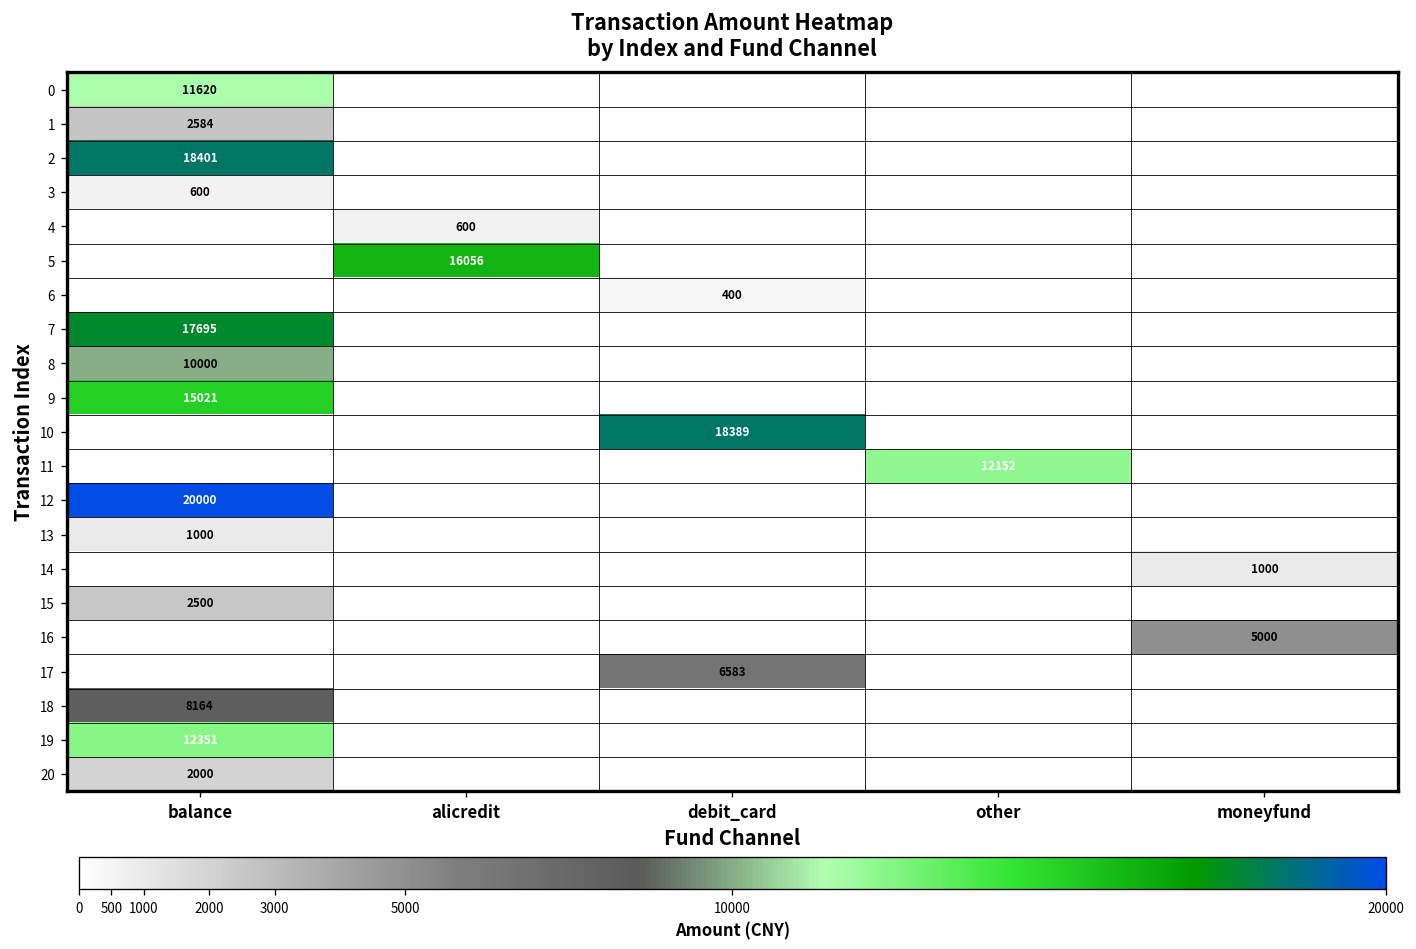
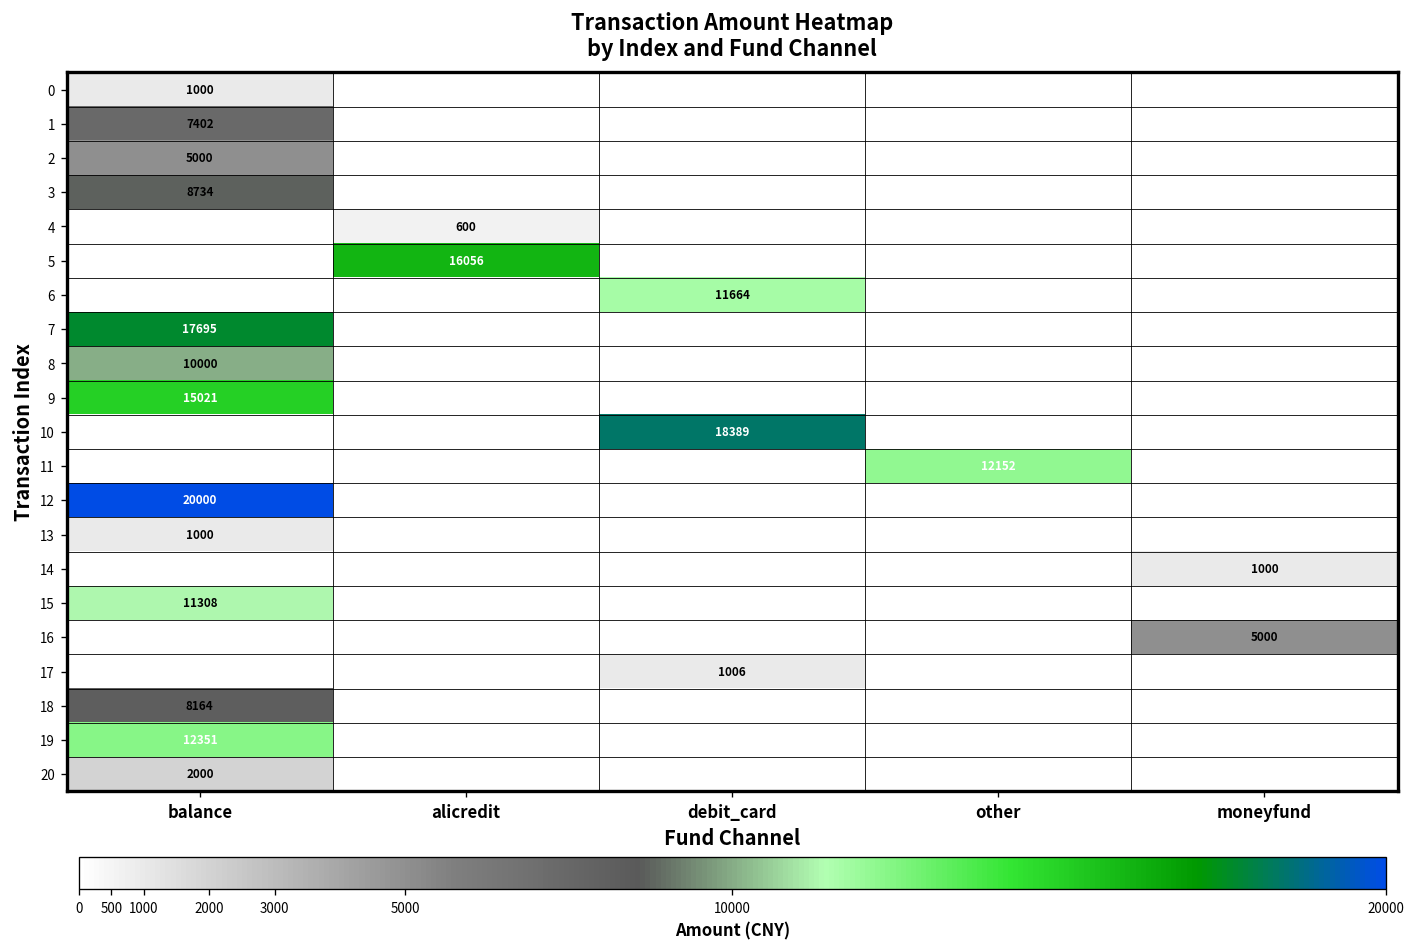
0, balance: 11620 -> 1000
1, balance: 2584 -> 7402
2, balance: 18401 -> 5000
3, balance: 600 -> 8734
6, debit_card: 400 -> 11664
15, balance: 2500 -> 11308
17, debit_card: 6583 -> 1006
